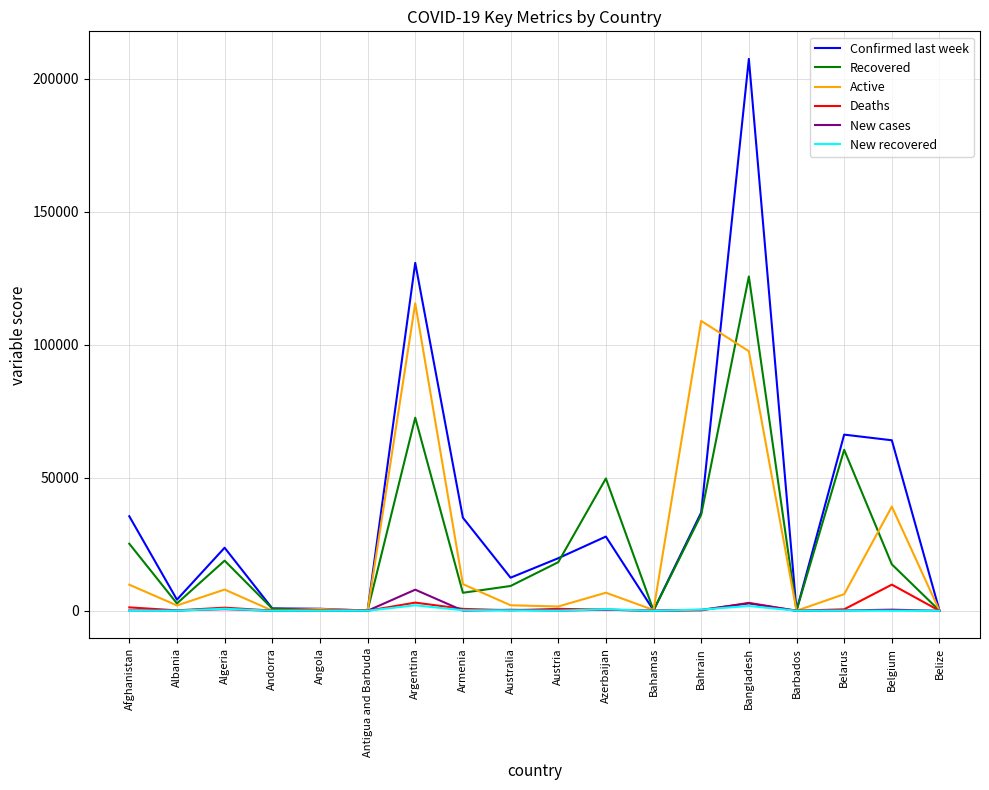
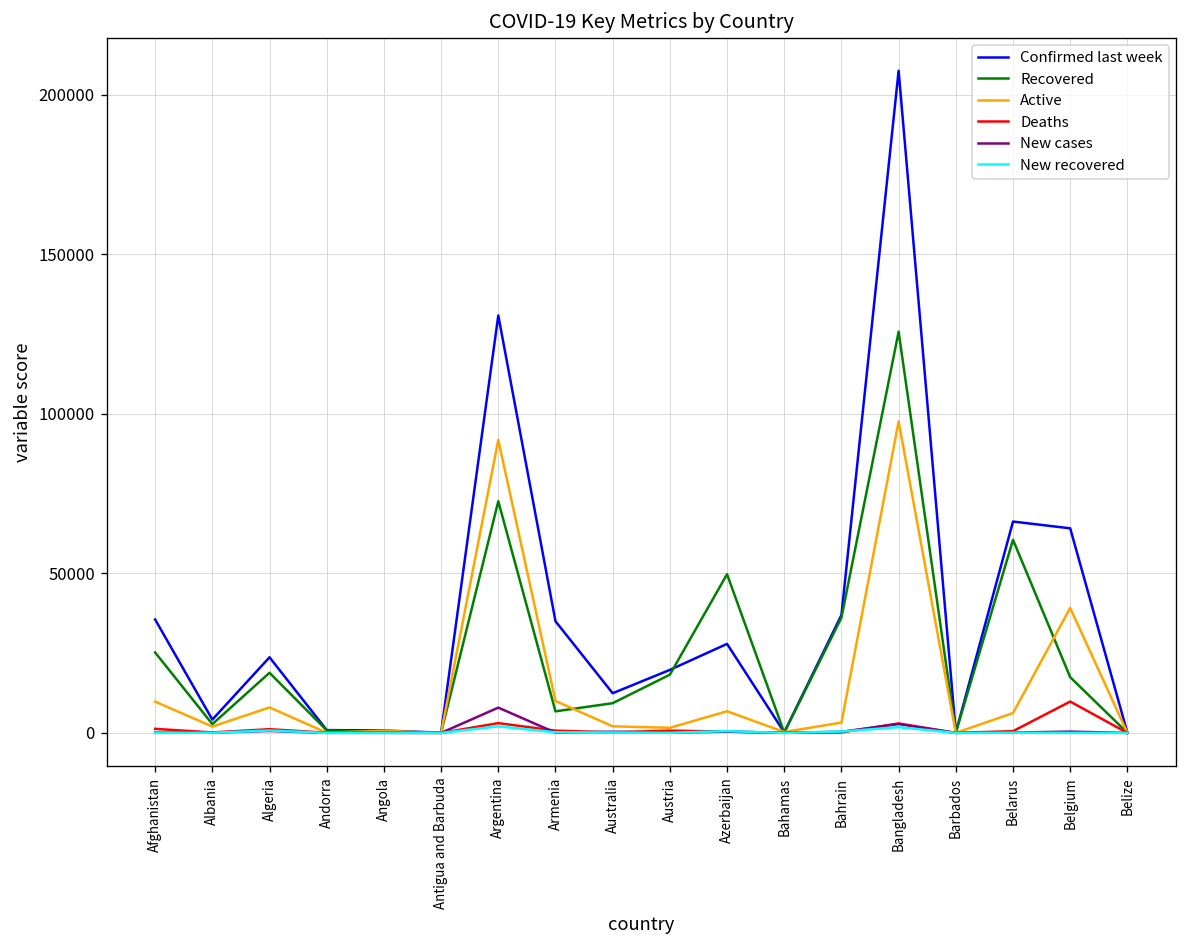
Active, Argentina: 116000 -> 92000
Active, Bahrain: 109000 -> 3000
